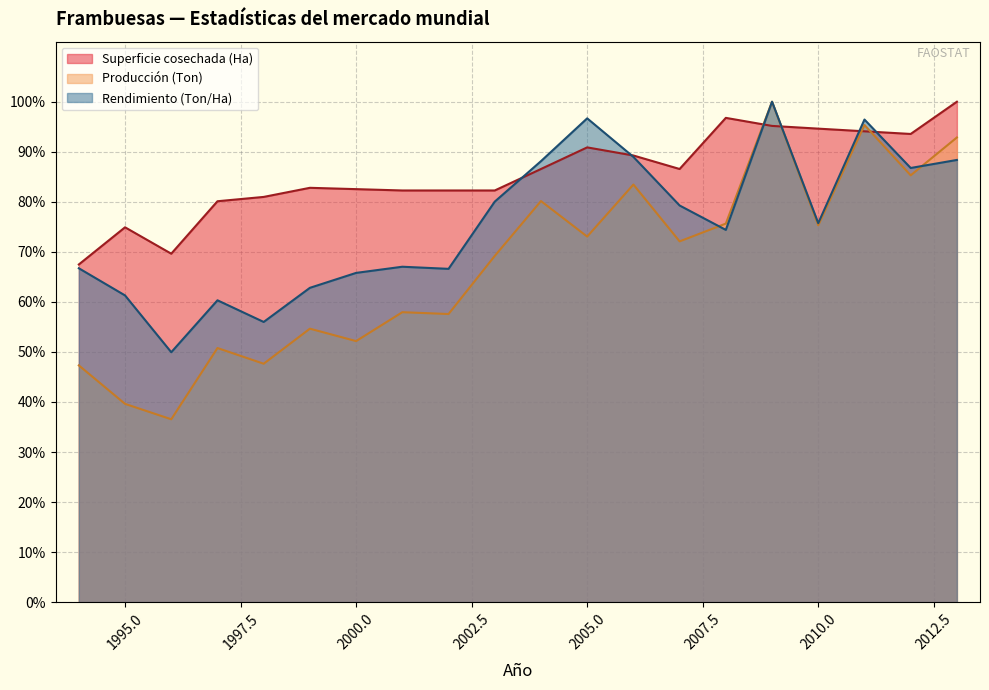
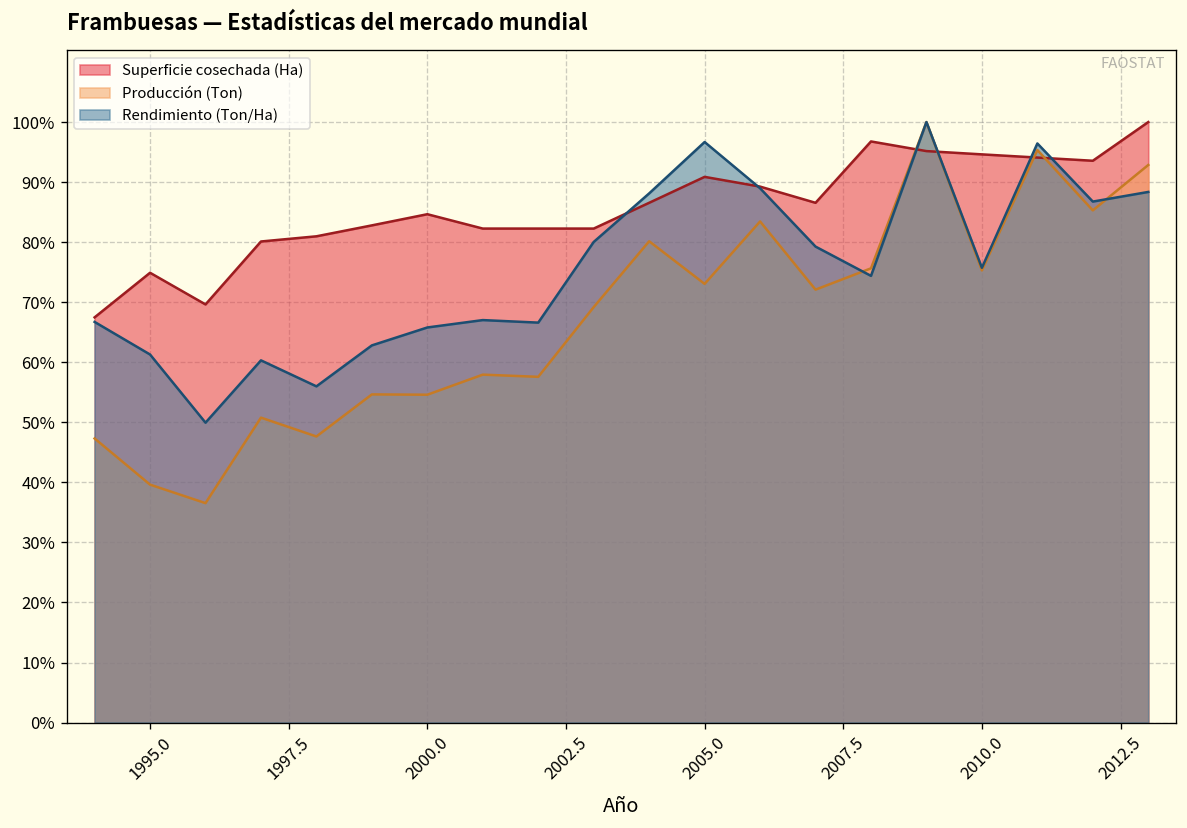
Superficie cosechada (Ha), 2000.0: 83% -> 85%
Producción (Ton), 2000.0: 52% -> 55%
